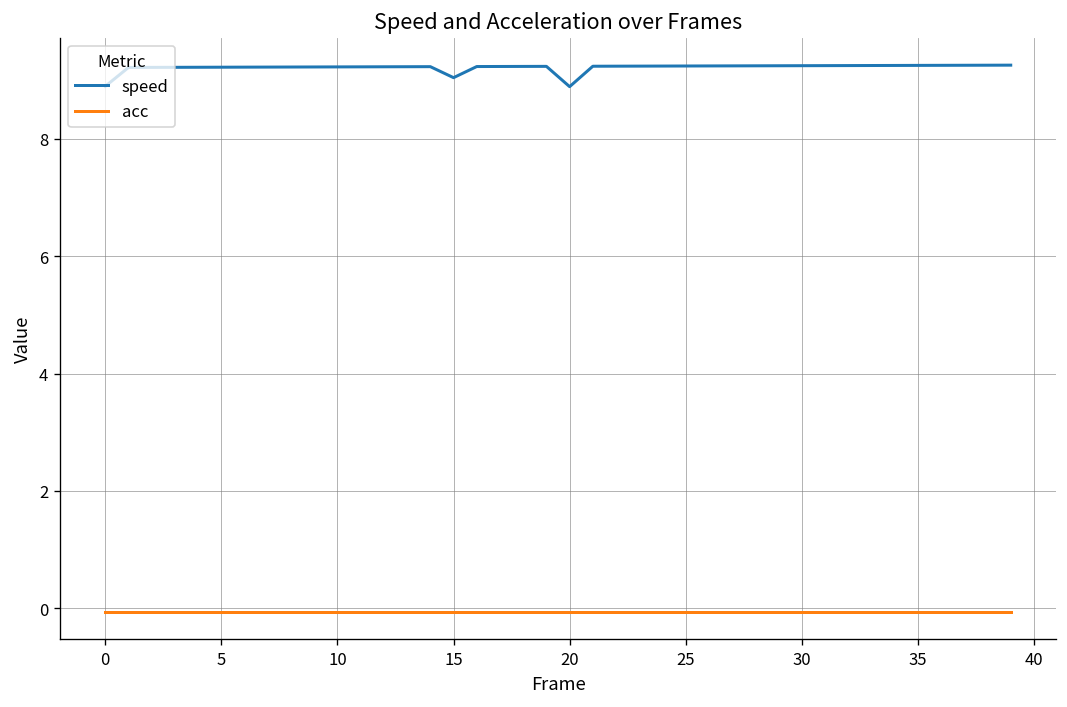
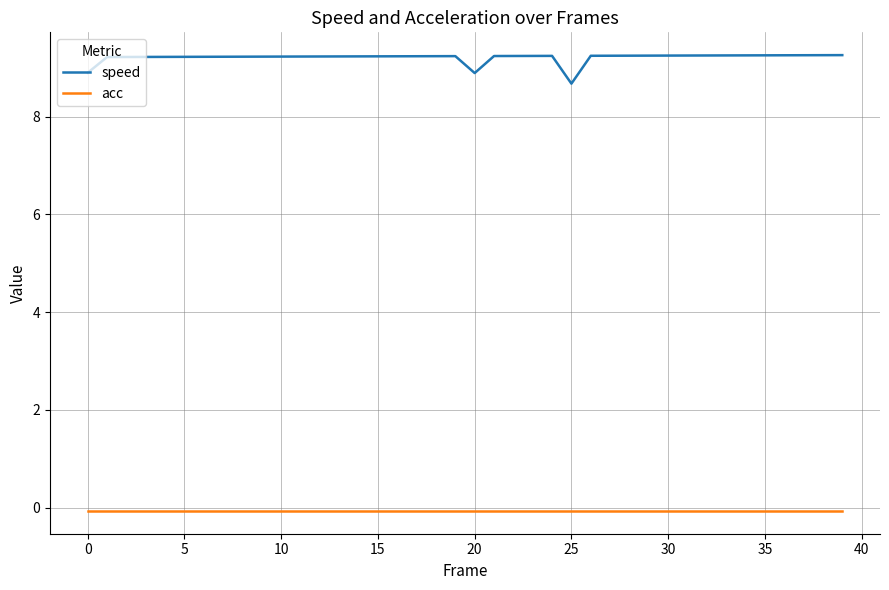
speed, 15: 9.0 -> 9.2
speed, 25: 9.2 -> 8.7
